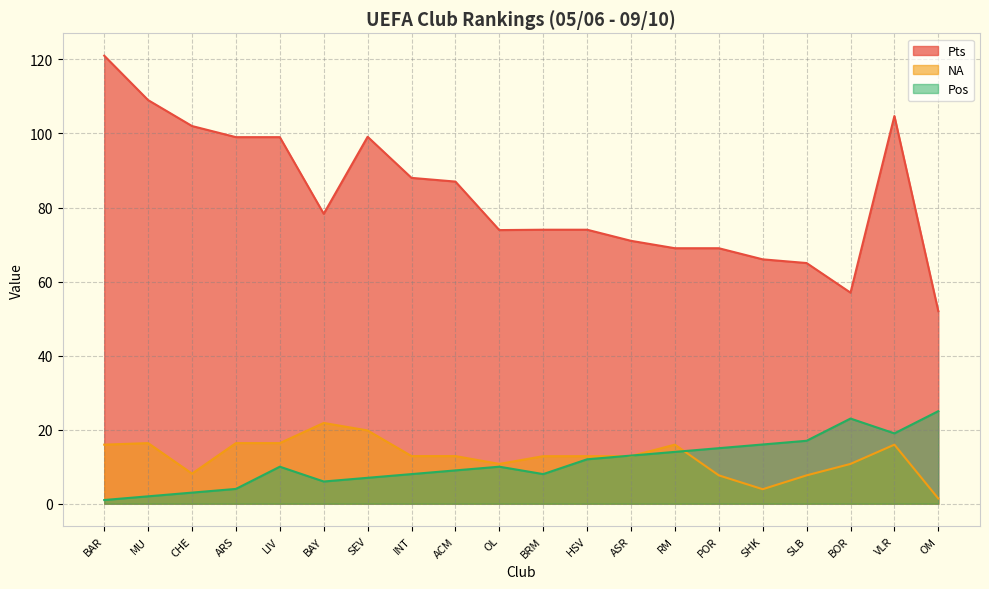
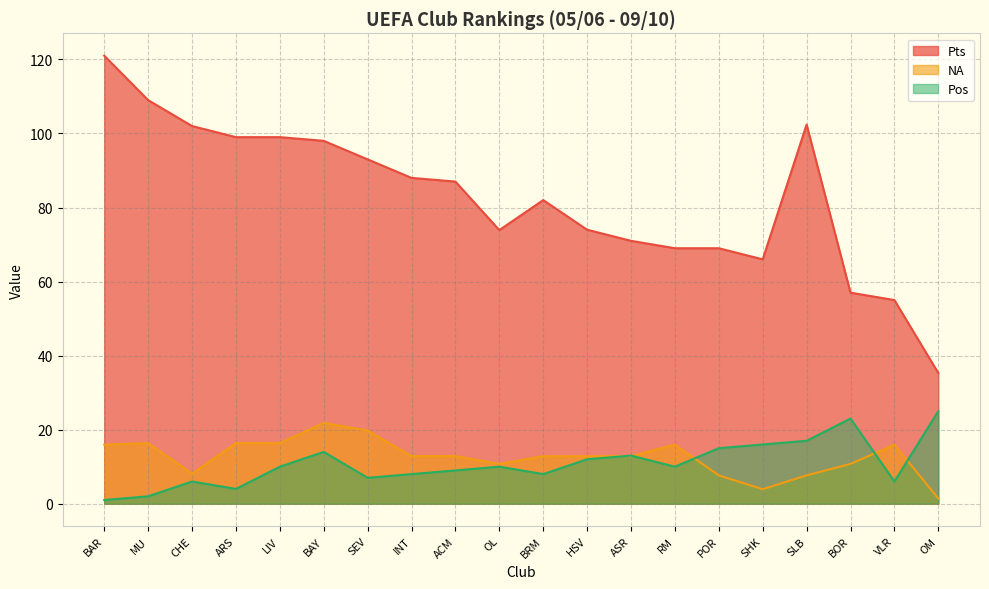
Pos, CHE: 3 -> 6
Pts, BAY: 78 -> 98
Pos, BAY: 6 -> 14
Pts, SEV: 99 -> 93
Pts, BRM: 74 -> 82
Pos, RM: 14 -> 10
Pts, SLB: 65 -> 102
Pts, VLR: 105 -> 55
Pos, VLR: 19 -> 6
Pts, OM: 52 -> 35
